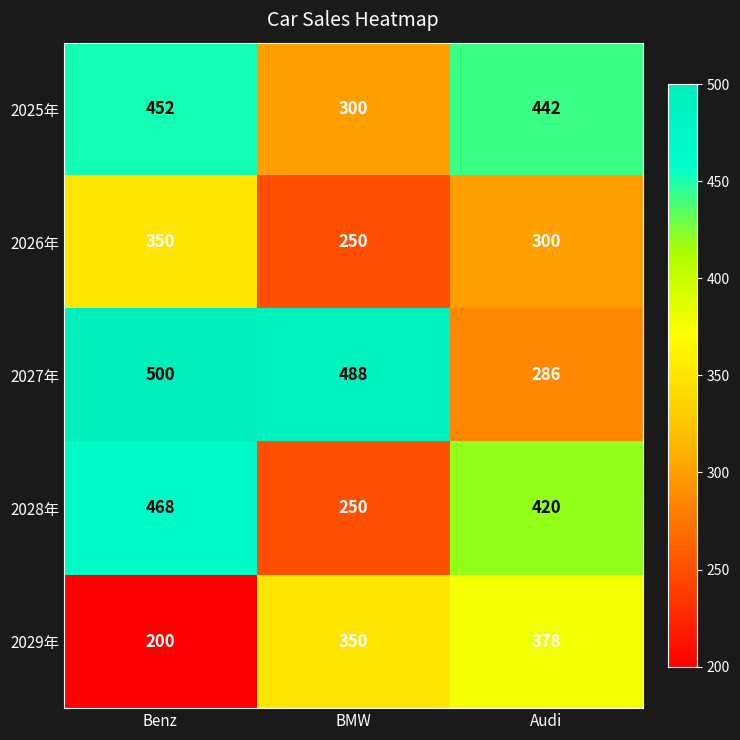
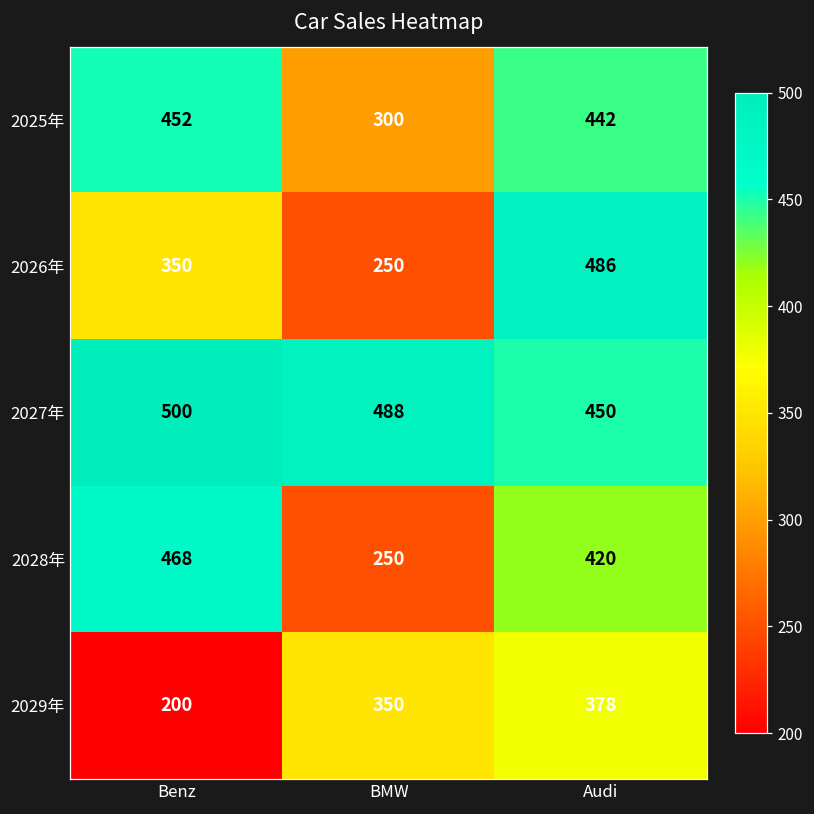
2026年, Audi: 300 -> 486
2027年, Audi: 286 -> 450
